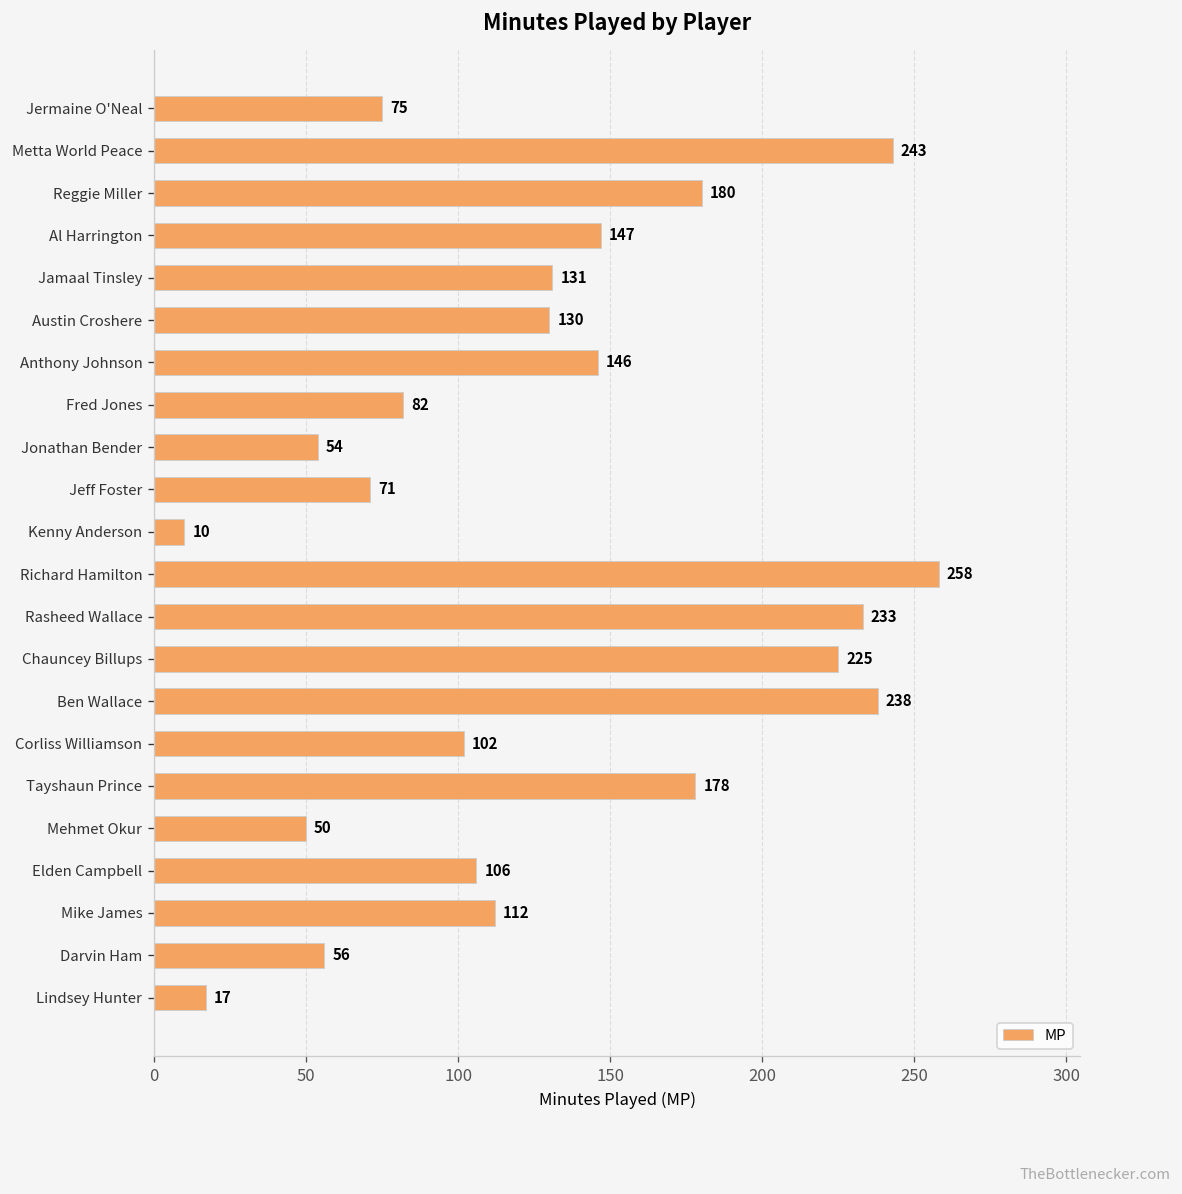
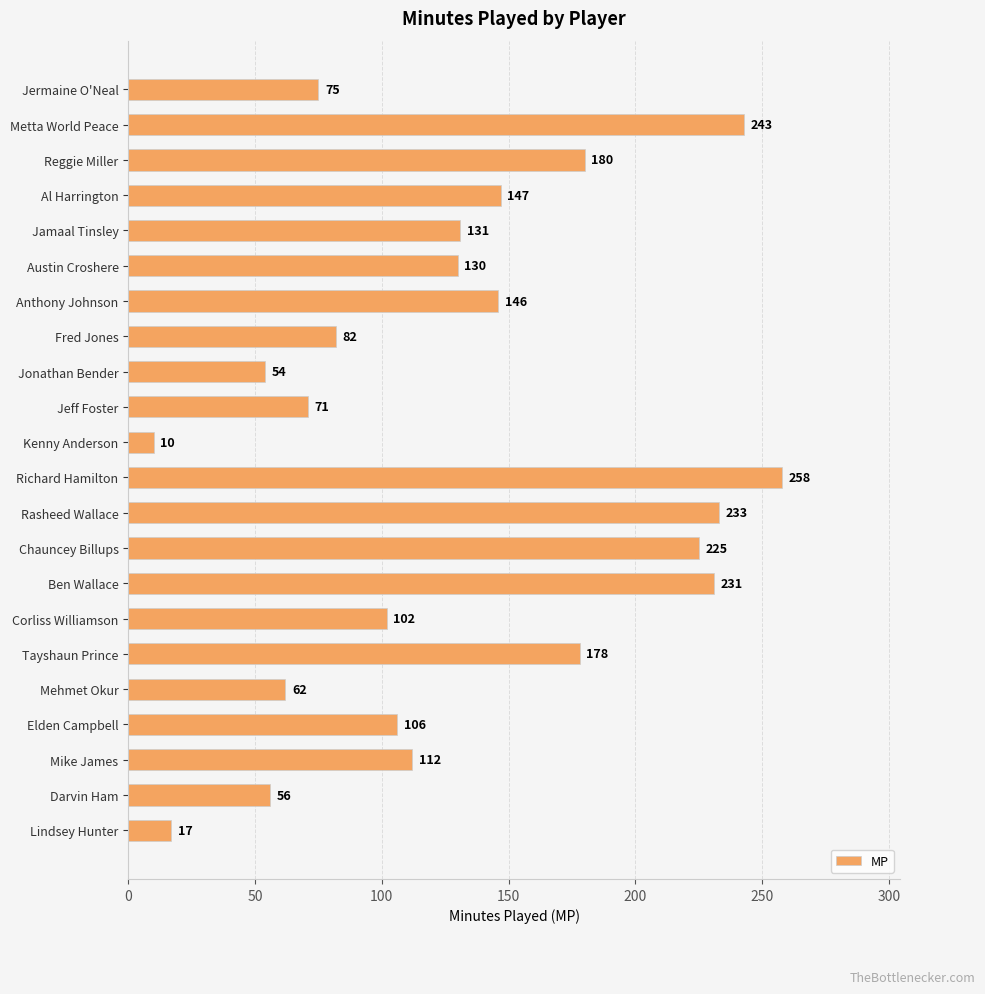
Ben Wallace: 238 -> 231
Mehmet Okur: 50 -> 62
